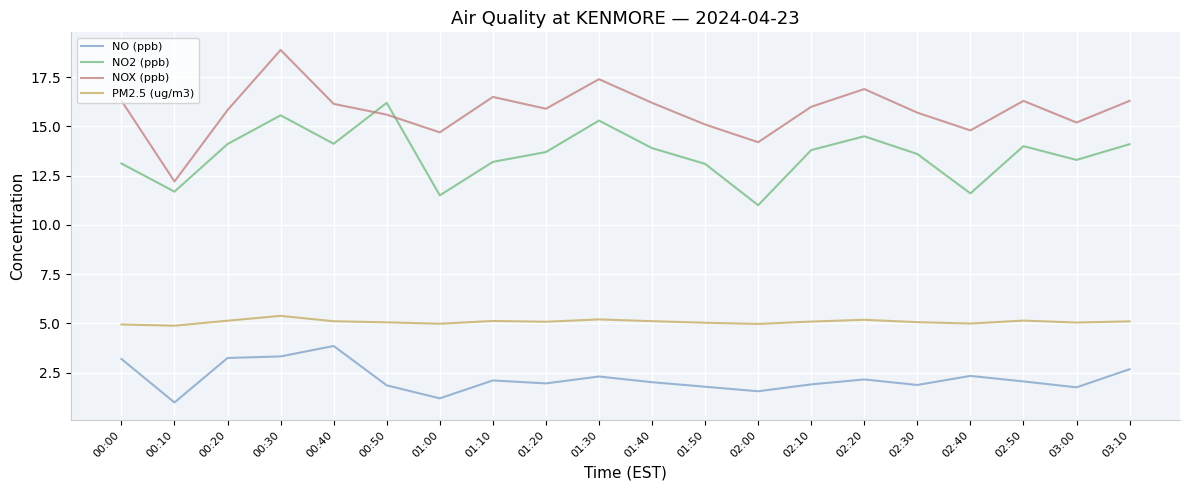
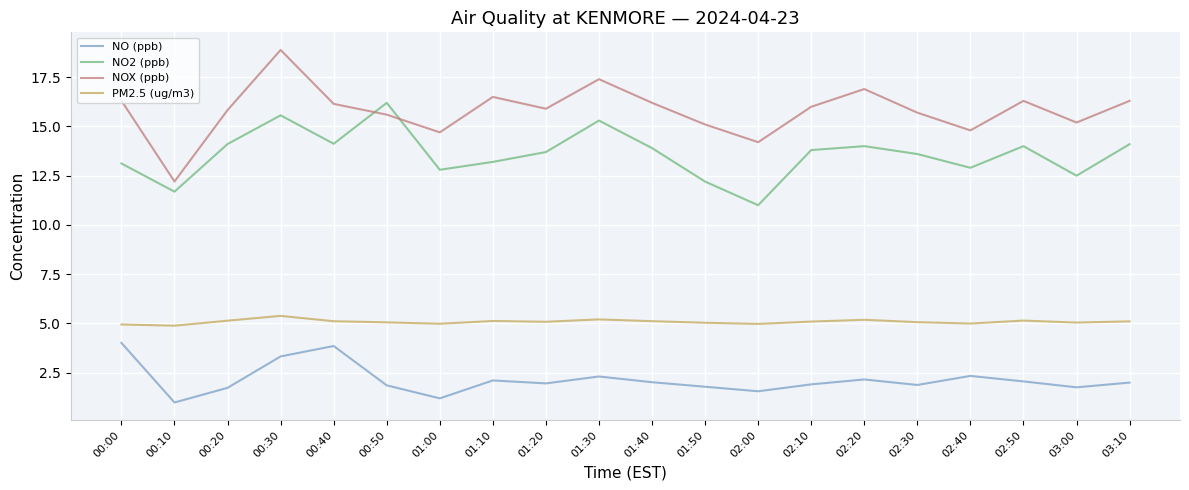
NO (ppb), 00:00: 3.2 -> 4.0
NO (ppb), 00:20: 3.2 -> 1.7
NO2 (ppb), 01:00: 11.5 -> 12.8
NO2 (ppb), 01:50: 13.1 -> 12.2
NO2 (ppb), 02:20: 14.5 -> 14.0
NO2 (ppb), 02:40: 11.6 -> 12.9
NO2 (ppb), 03:00: 13.3 -> 12.5
NO (ppb), 03:10: 2.7 -> 2.0
